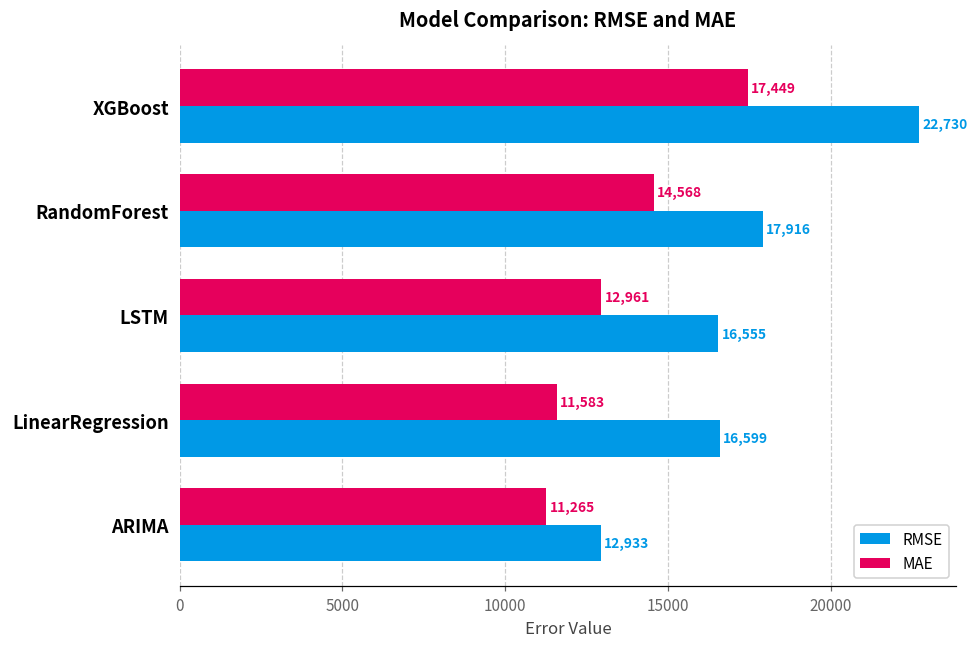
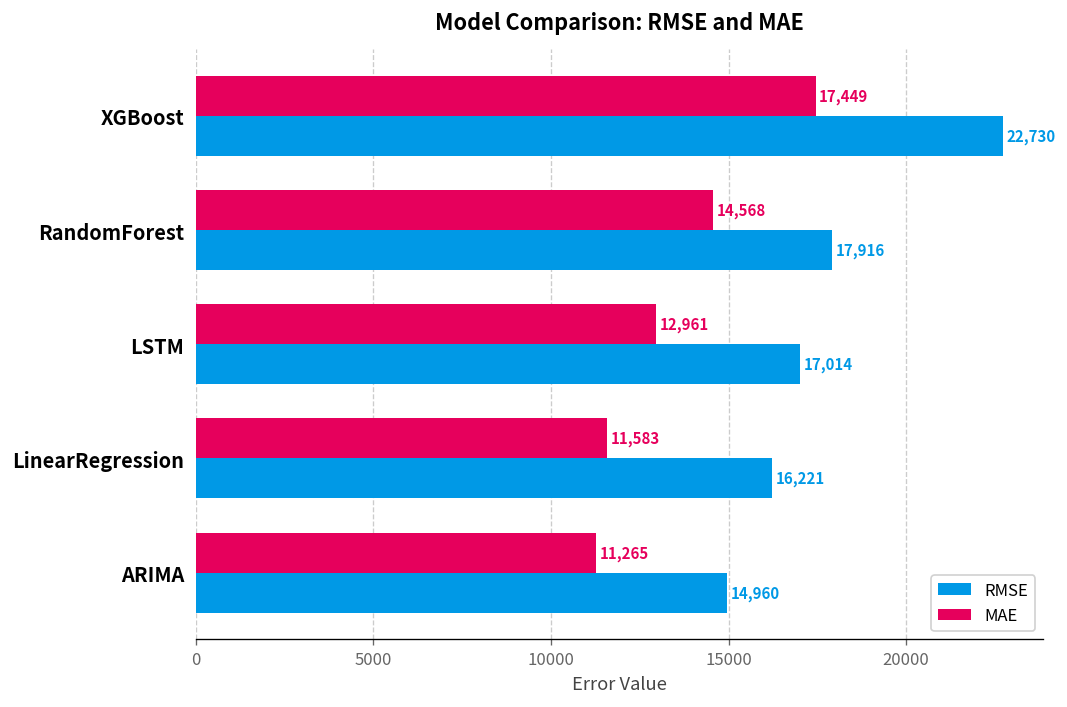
RMSE, LSTM: 16,555 -> 17,014
RMSE, LinearRegression: 16,599 -> 16,221
RMSE, ARIMA: 12,933 -> 14,960
